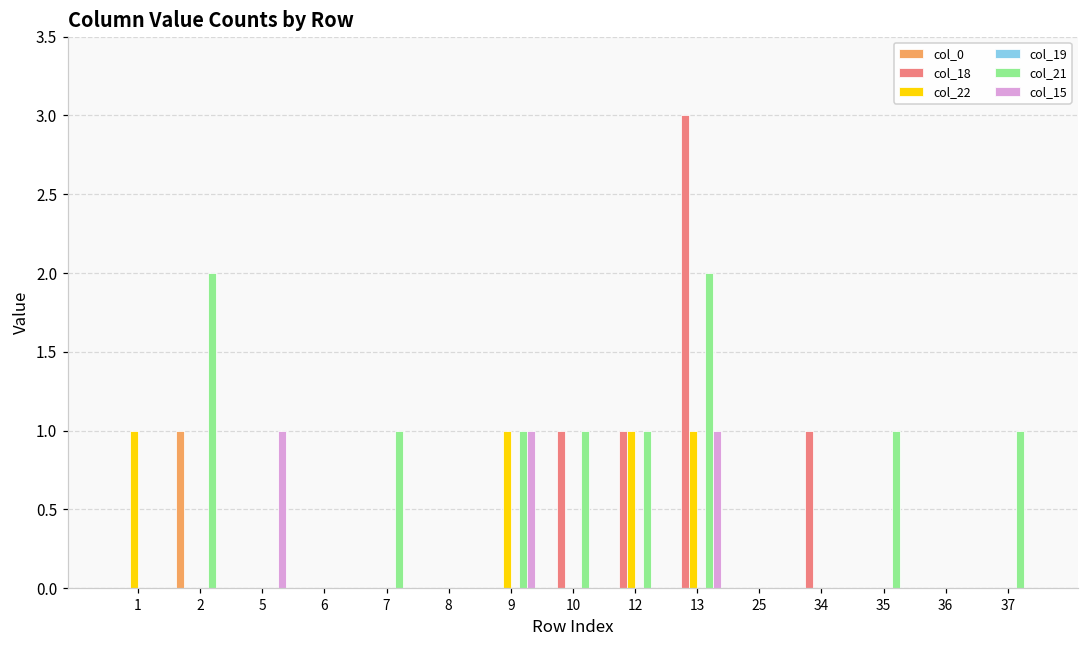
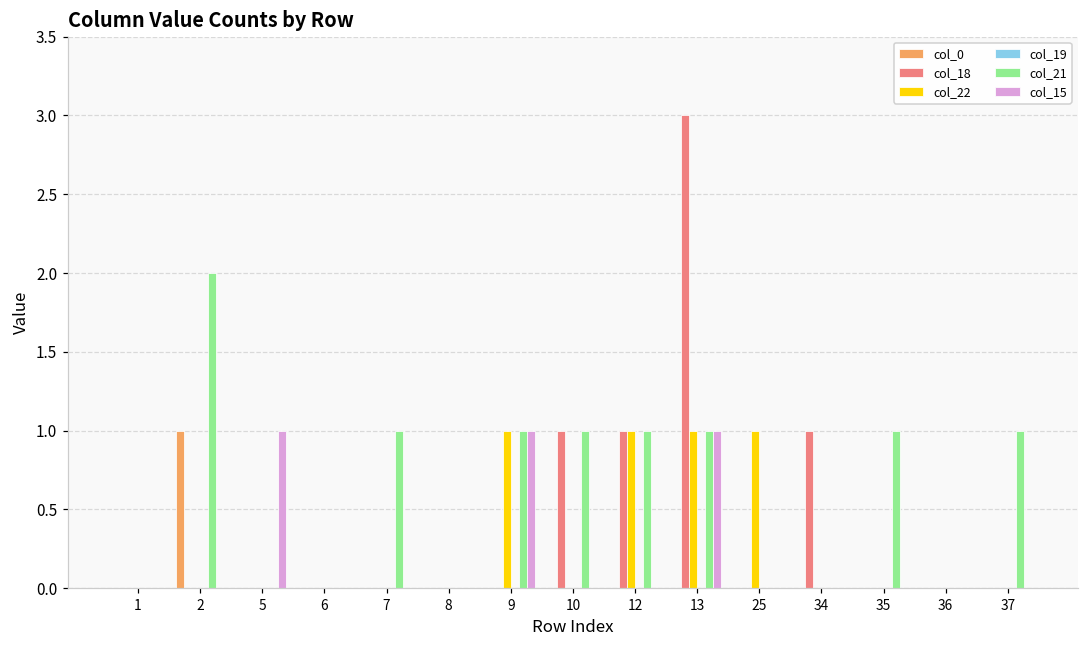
col_22, 1: 1 -> 0
col_21, 13: 2 -> 1
col_22, 25: 0 -> 1
